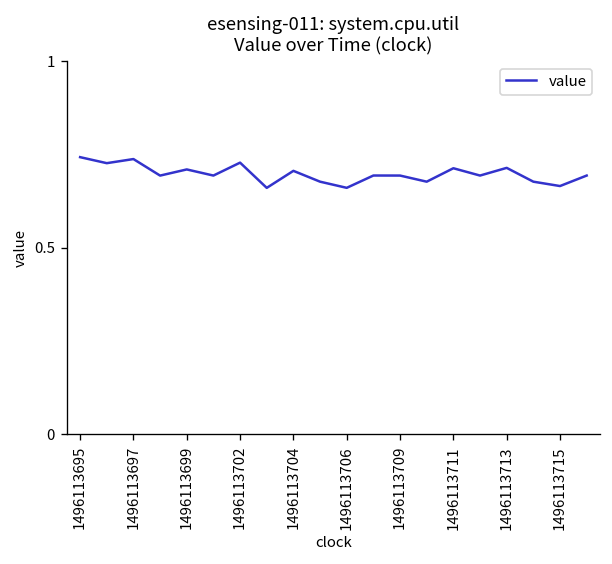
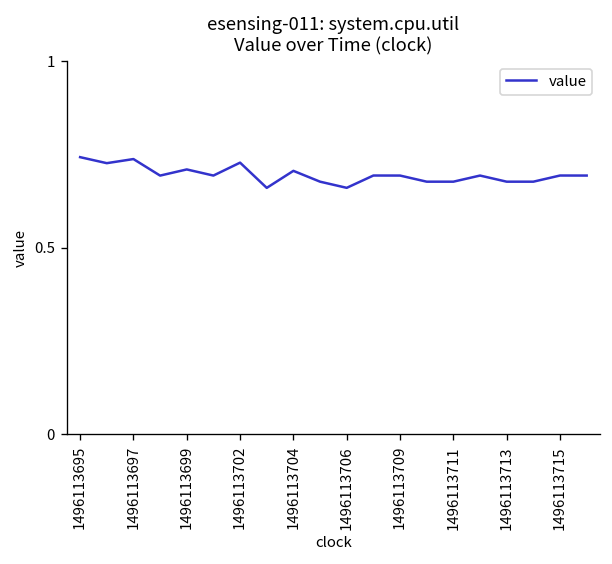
1496113711: 0.71 -> 0.68
1496113713: 0.71 -> 0.68
1496113715: 0.67 -> 0.69
